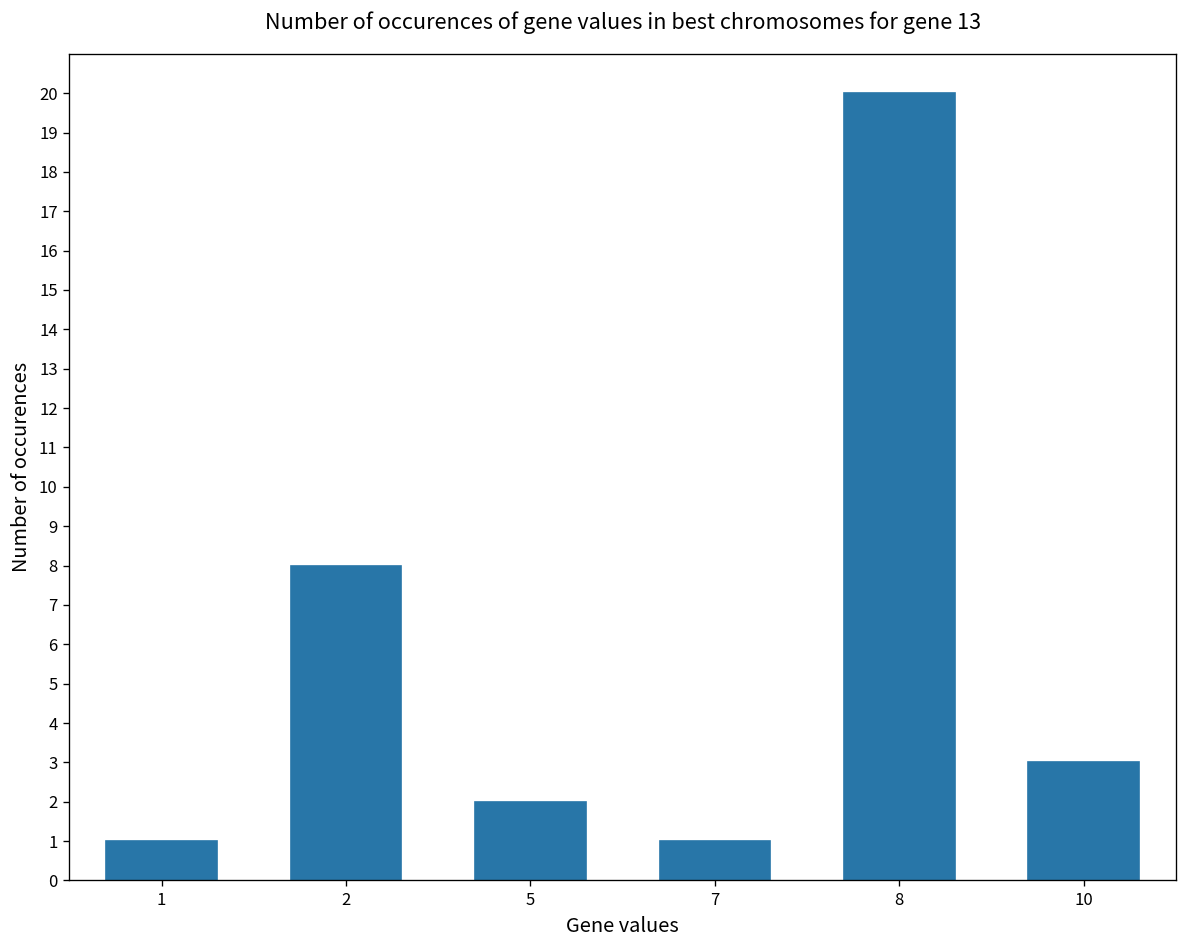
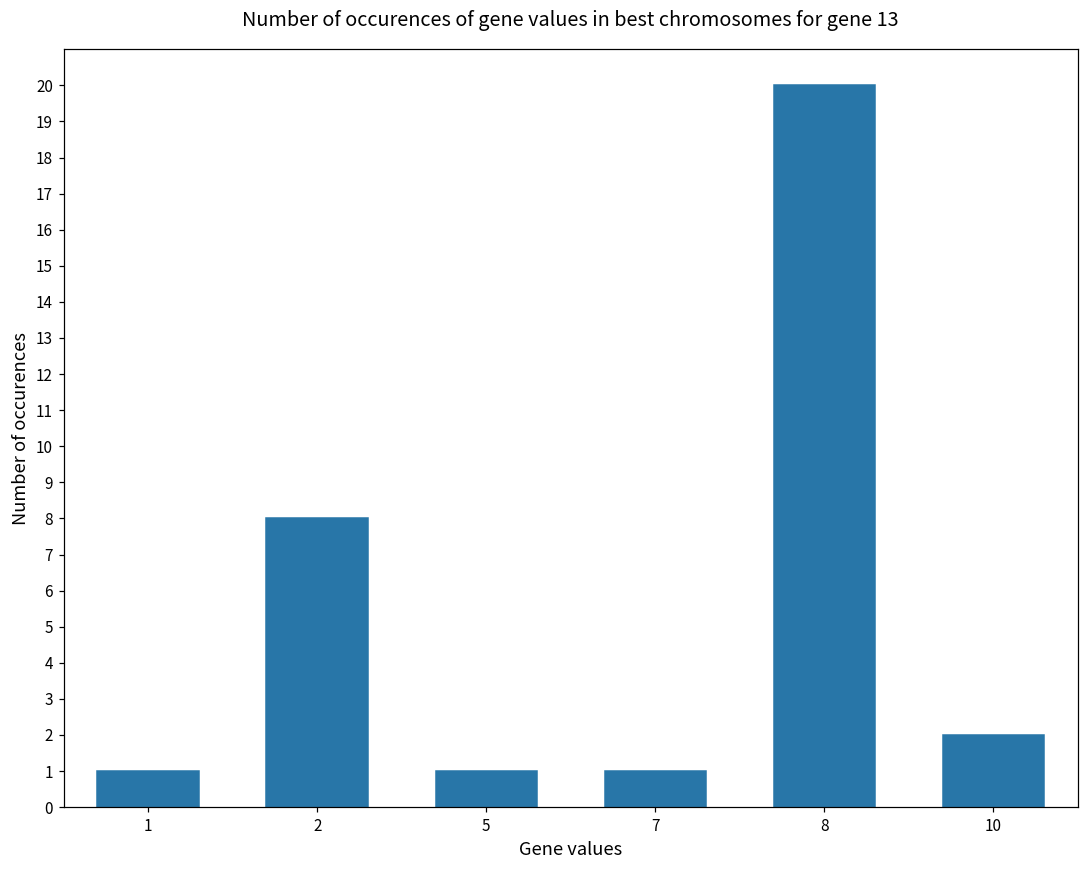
5: 2 -> 1
10: 3 -> 2
